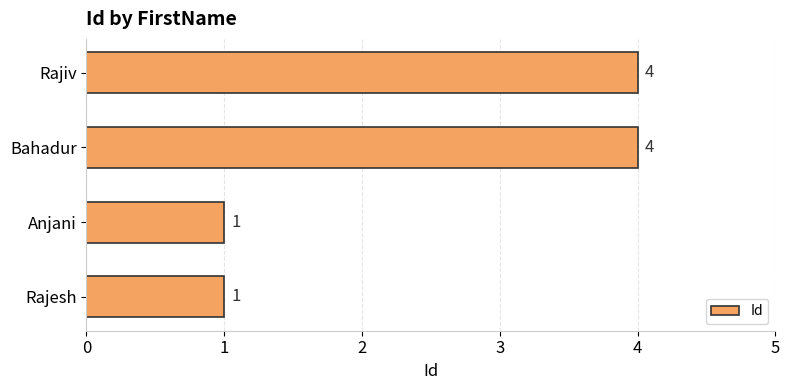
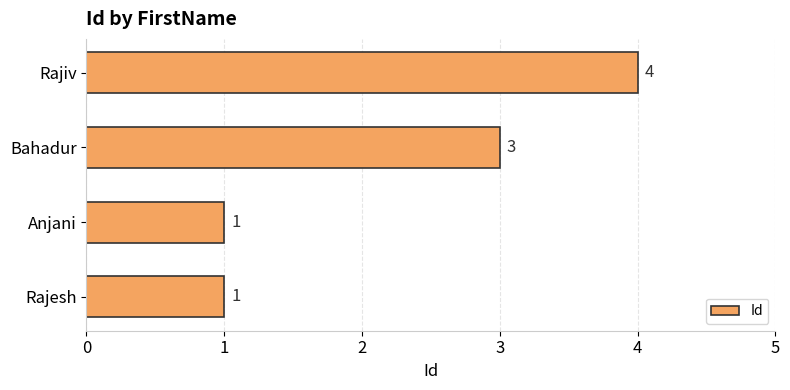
Bahadur: 4 -> 3
